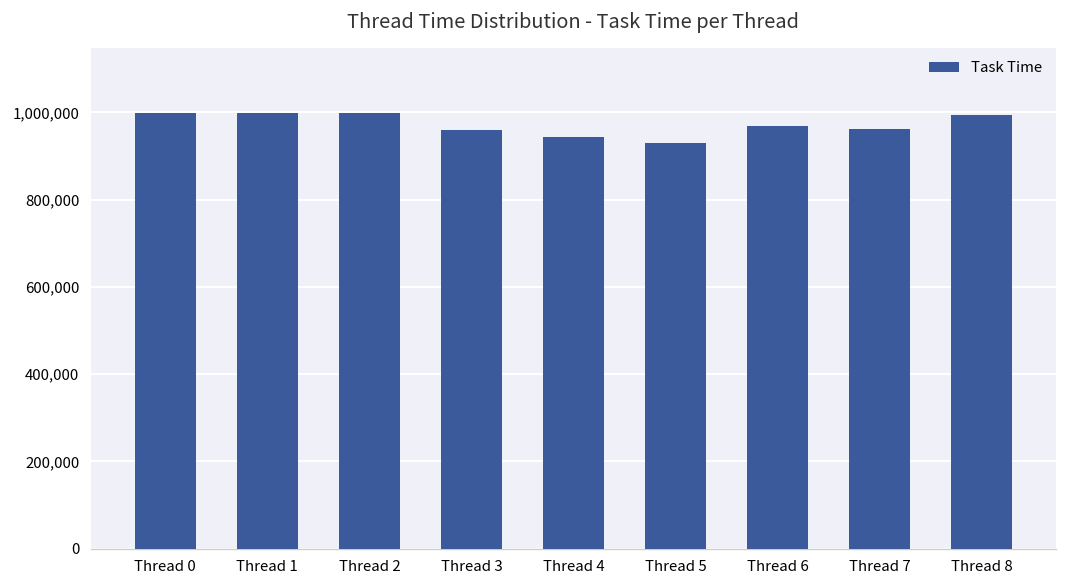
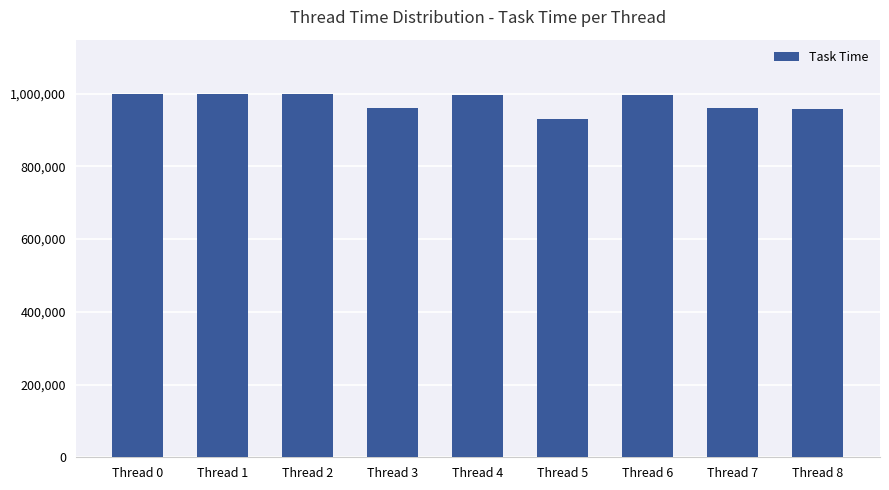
Thread 4: 940,000 -> 1,000,000
Thread 6: 970,000 -> 1,000,000
Thread 8: 990,000 -> 960,000
